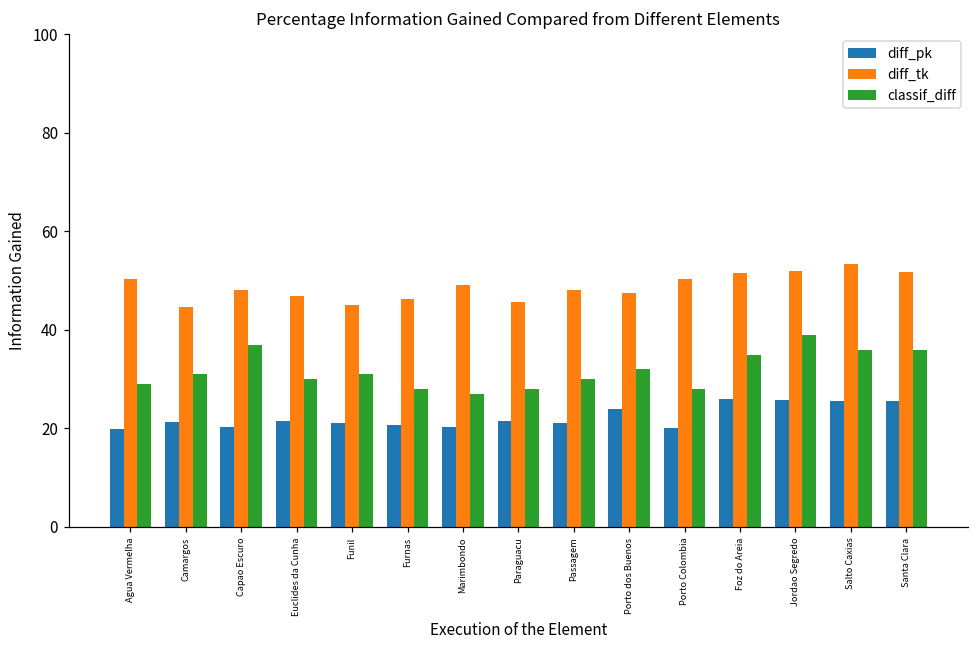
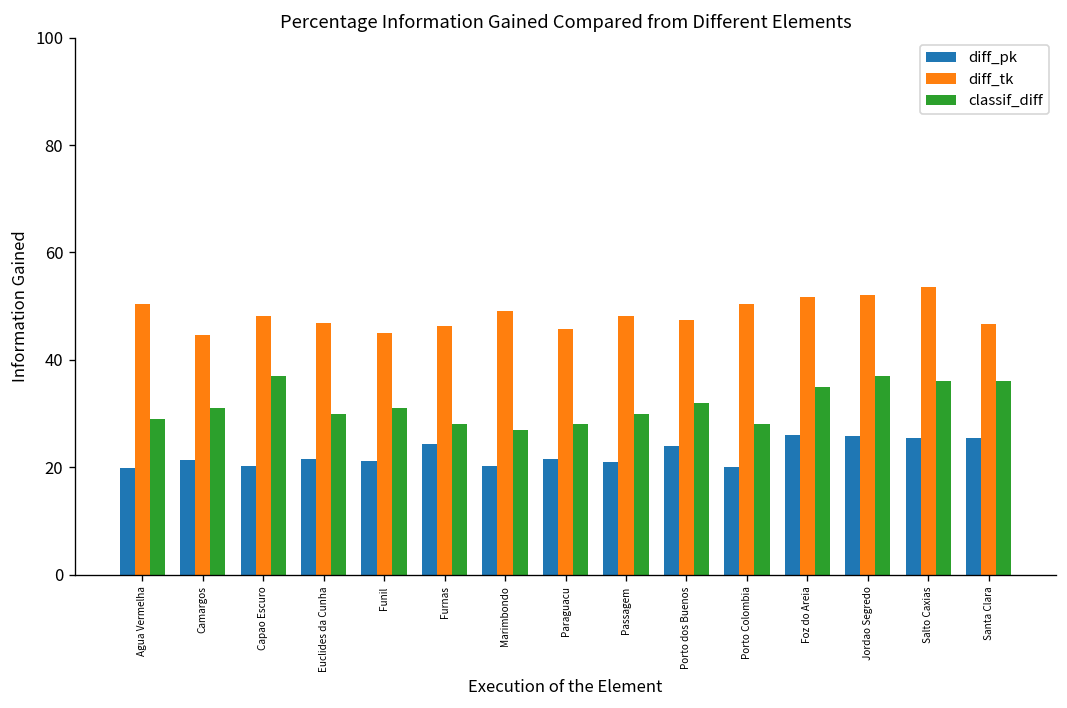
diff_pk, Furnas: 21 -> 24
classif_diff, Jordao Segredo: 39 -> 37
diff_tk, Santa Clara: 52 -> 47
